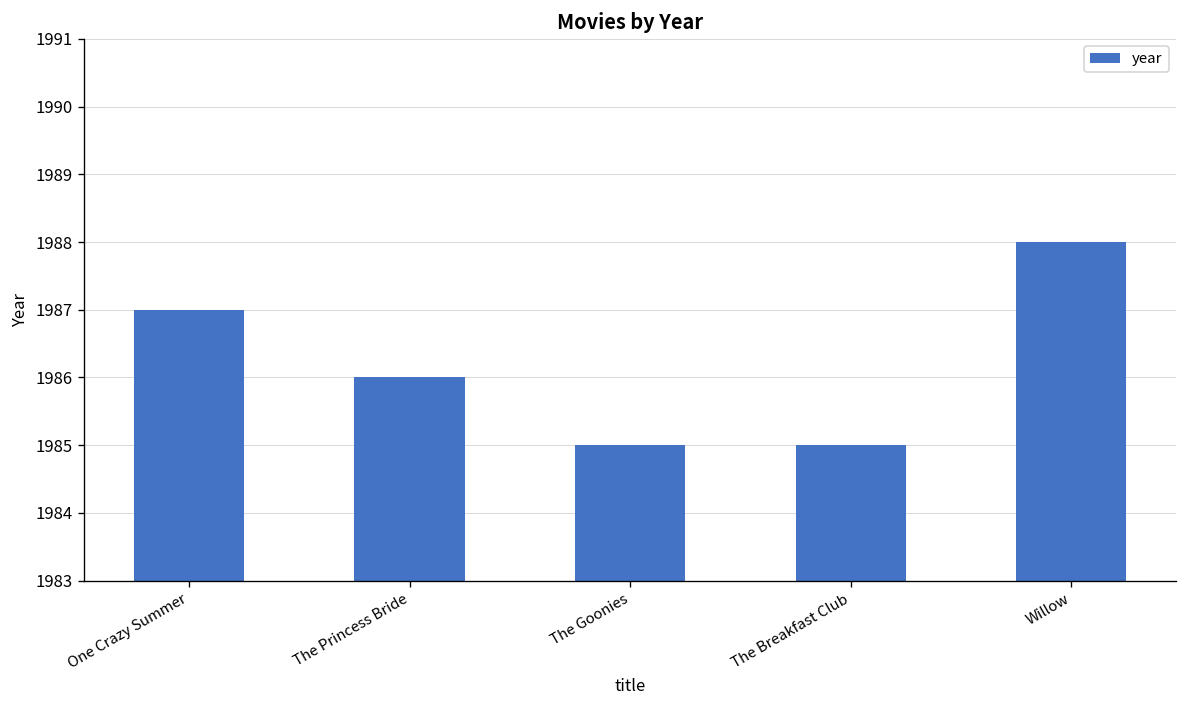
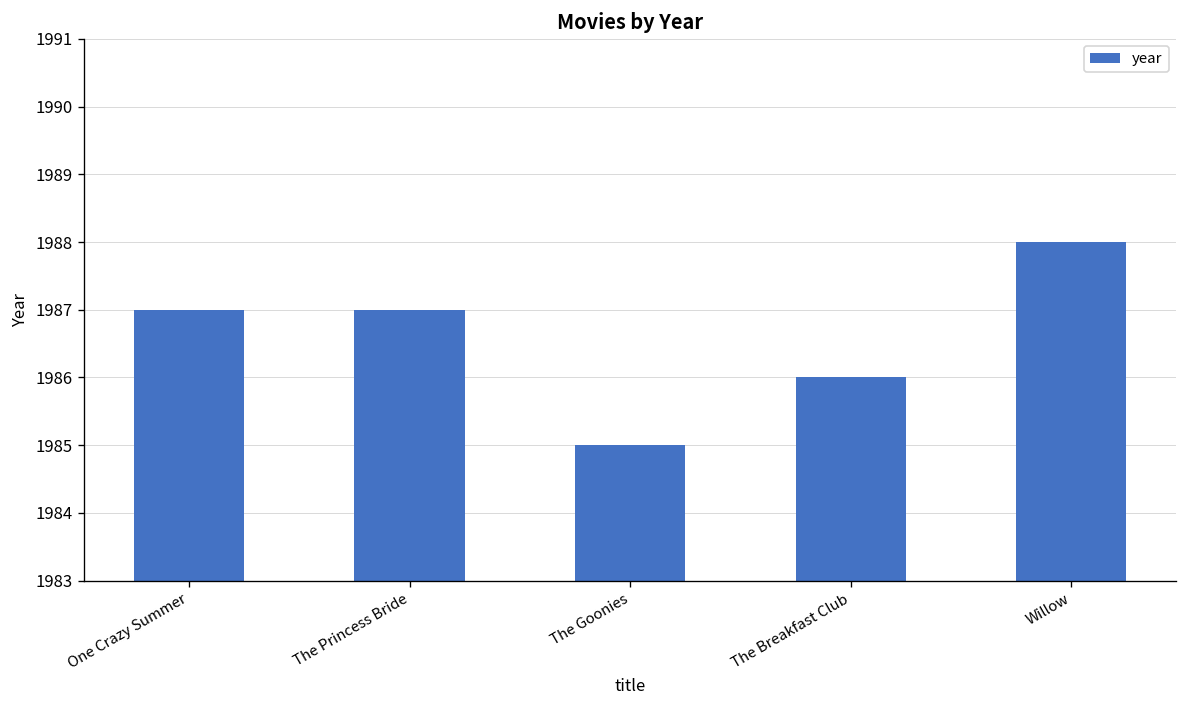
The Princess Bride: 1986 -> 1987
The Breakfast Club: 1985 -> 1986
